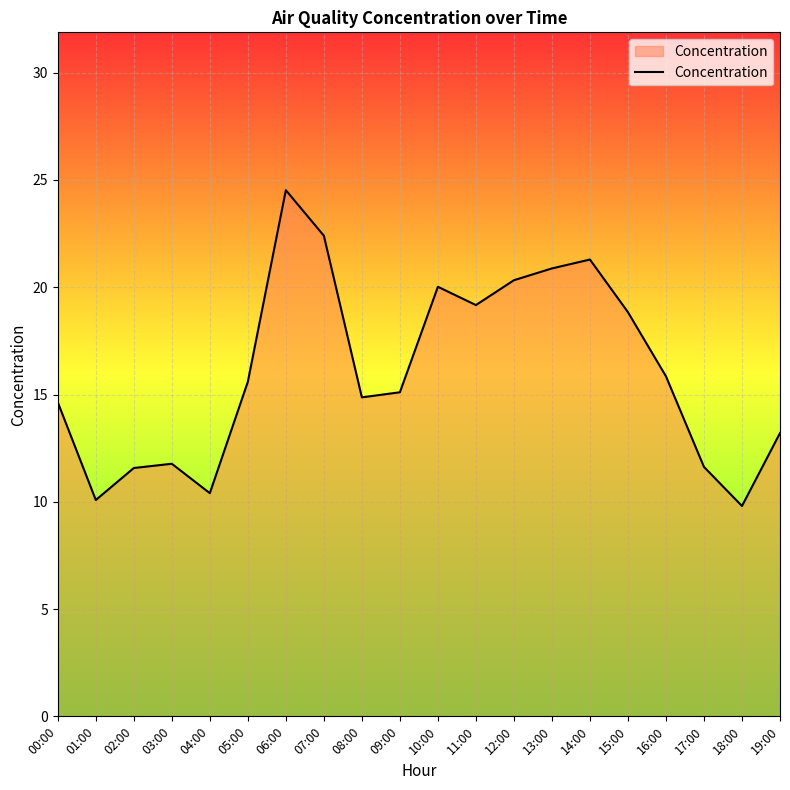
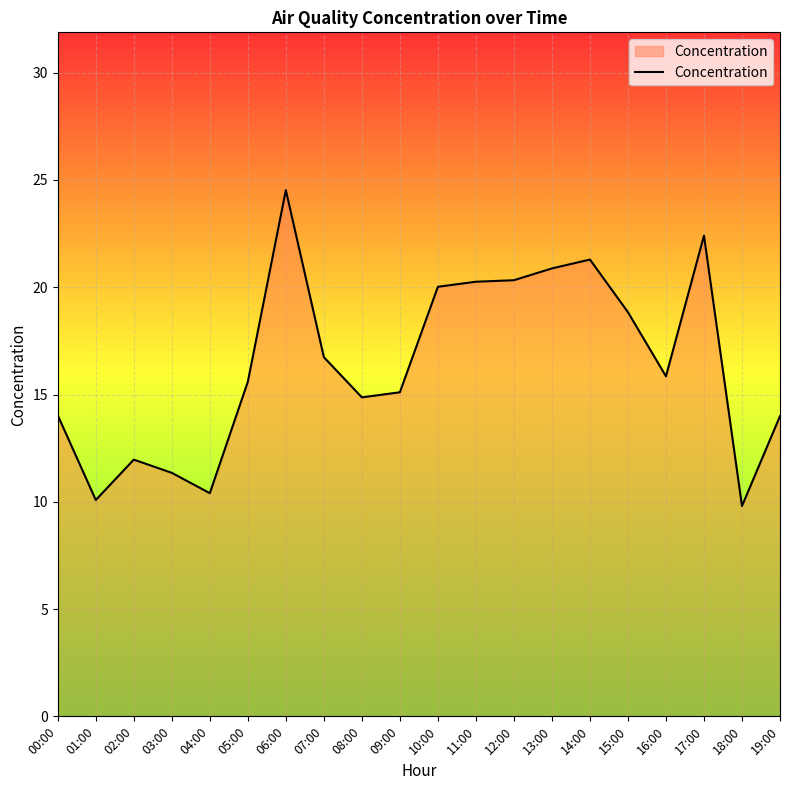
00:00: 14.6 -> 14.0
02:00: 11.6 -> 12.0
03:00: 11.8 -> 11.3
07:00: 22.4 -> 16.7
11:00: 19.2 -> 20.3
17:00: 11.6 -> 22.4
19:00: 13.2 -> 14.0
